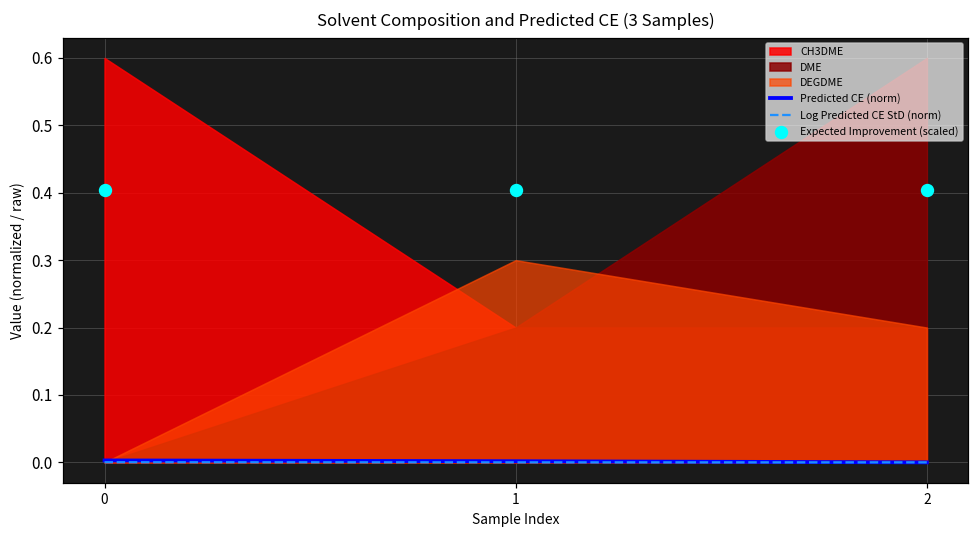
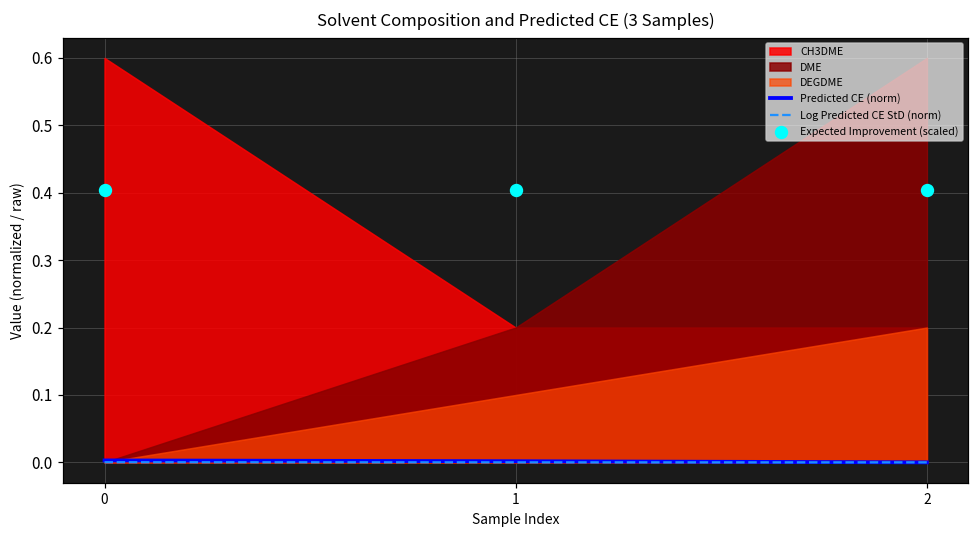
DEGDME, 1: 0.3 -> 0.1
